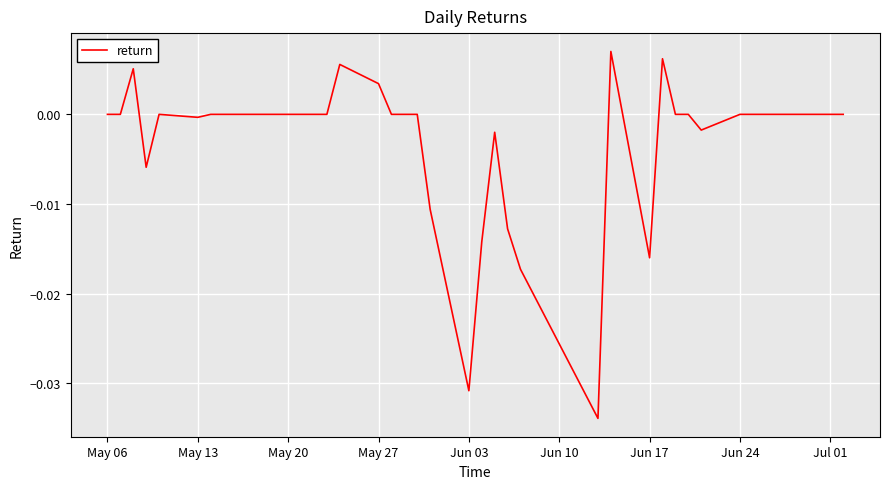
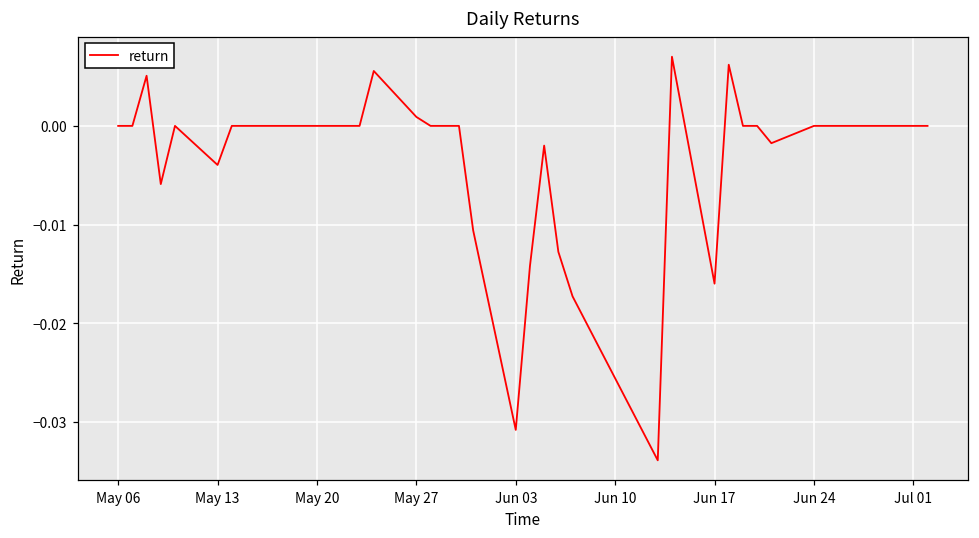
May 13: 0.000 -> -0.004
May 27: 0.003 -> 0.001
